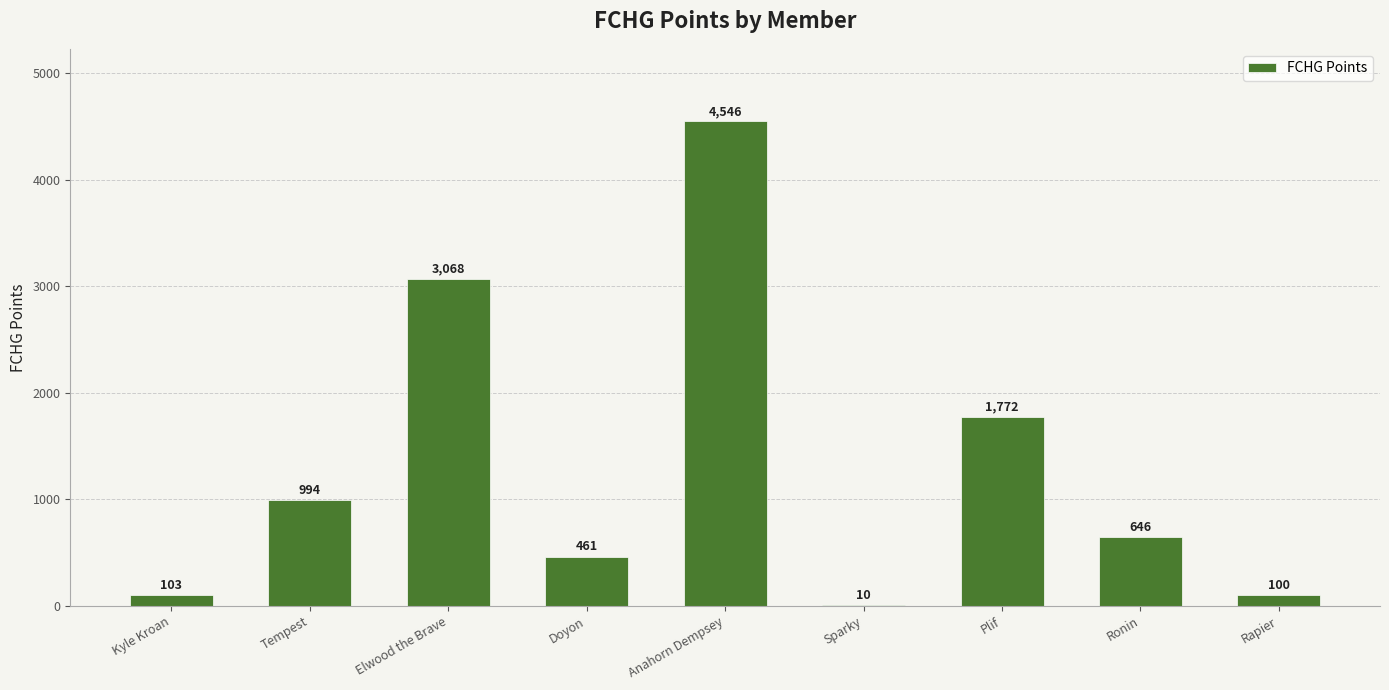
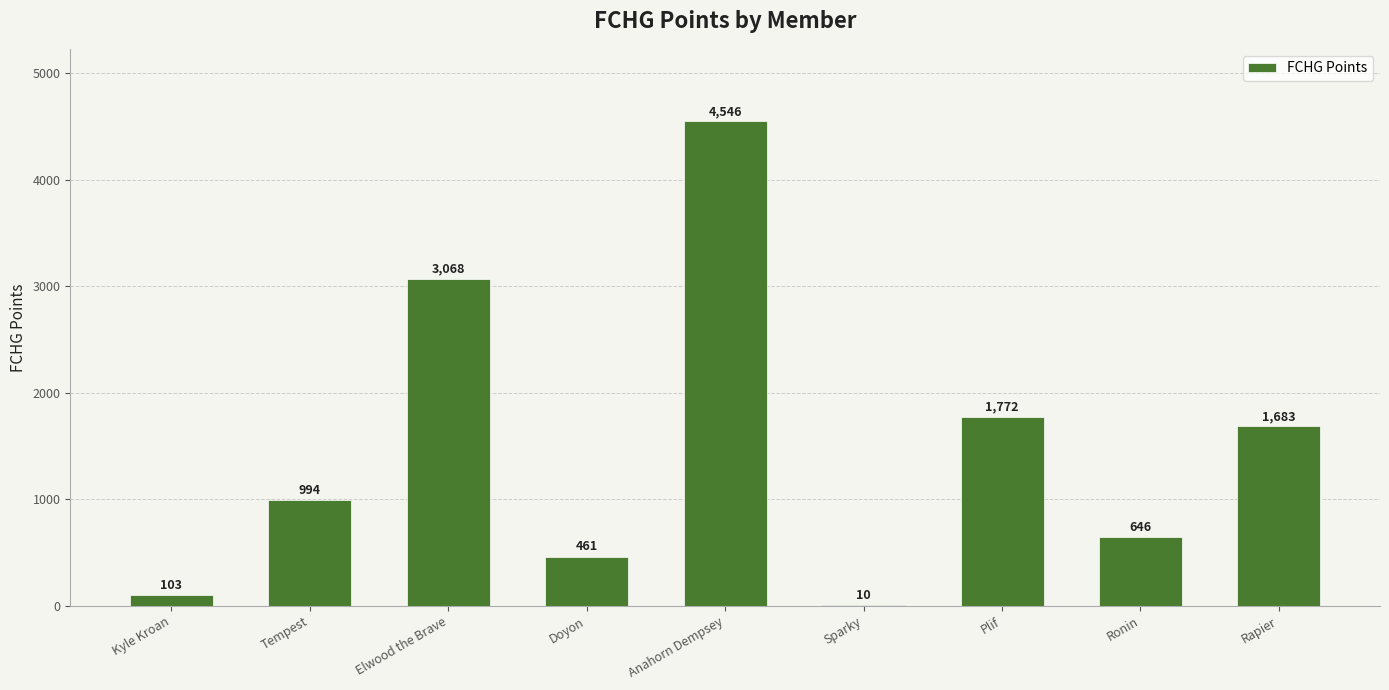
Rapier: 100 -> 1,683
